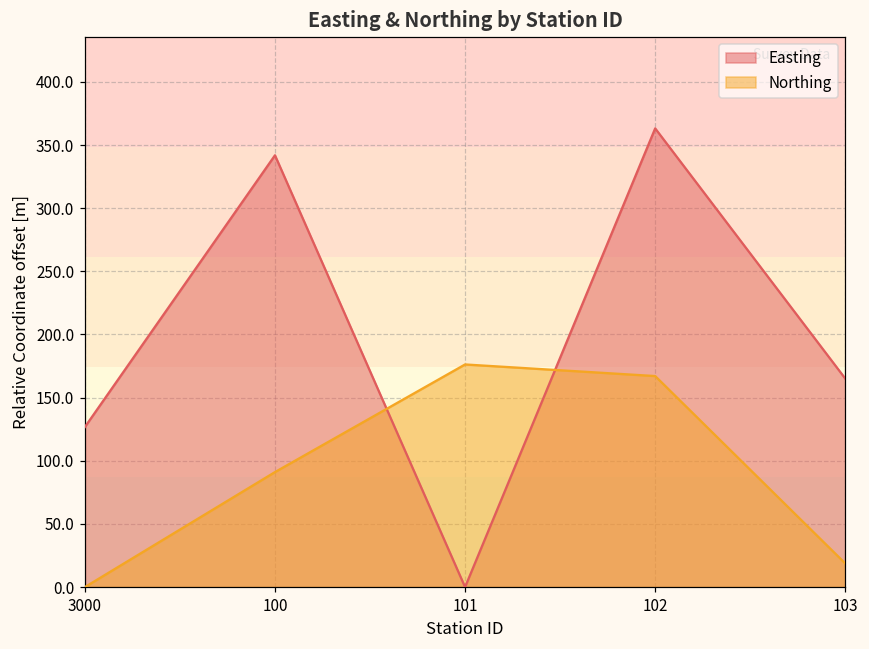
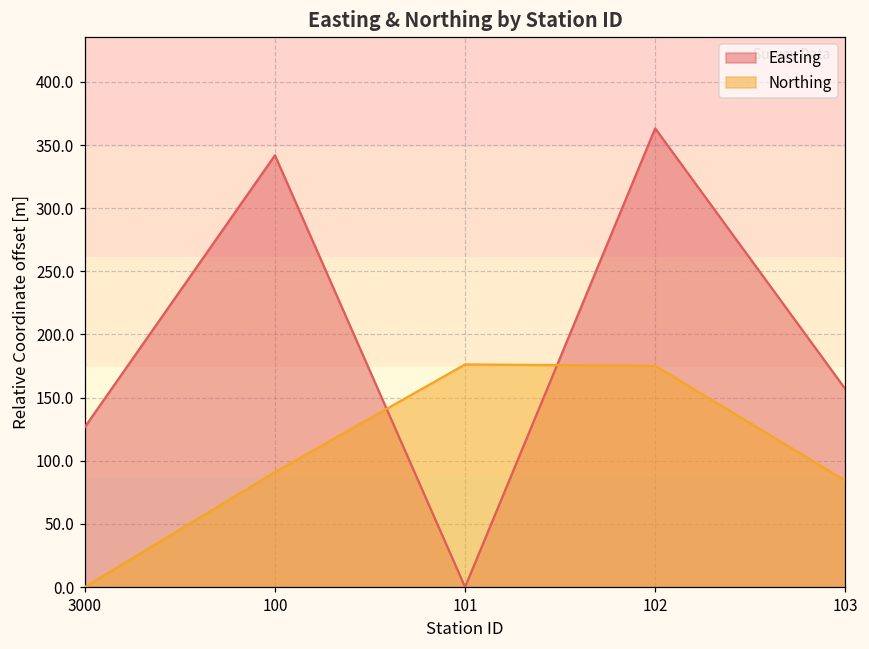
Northing, 102: 167 -> 175
Easting, 103: 165 -> 157
Northing, 103: 19 -> 84
